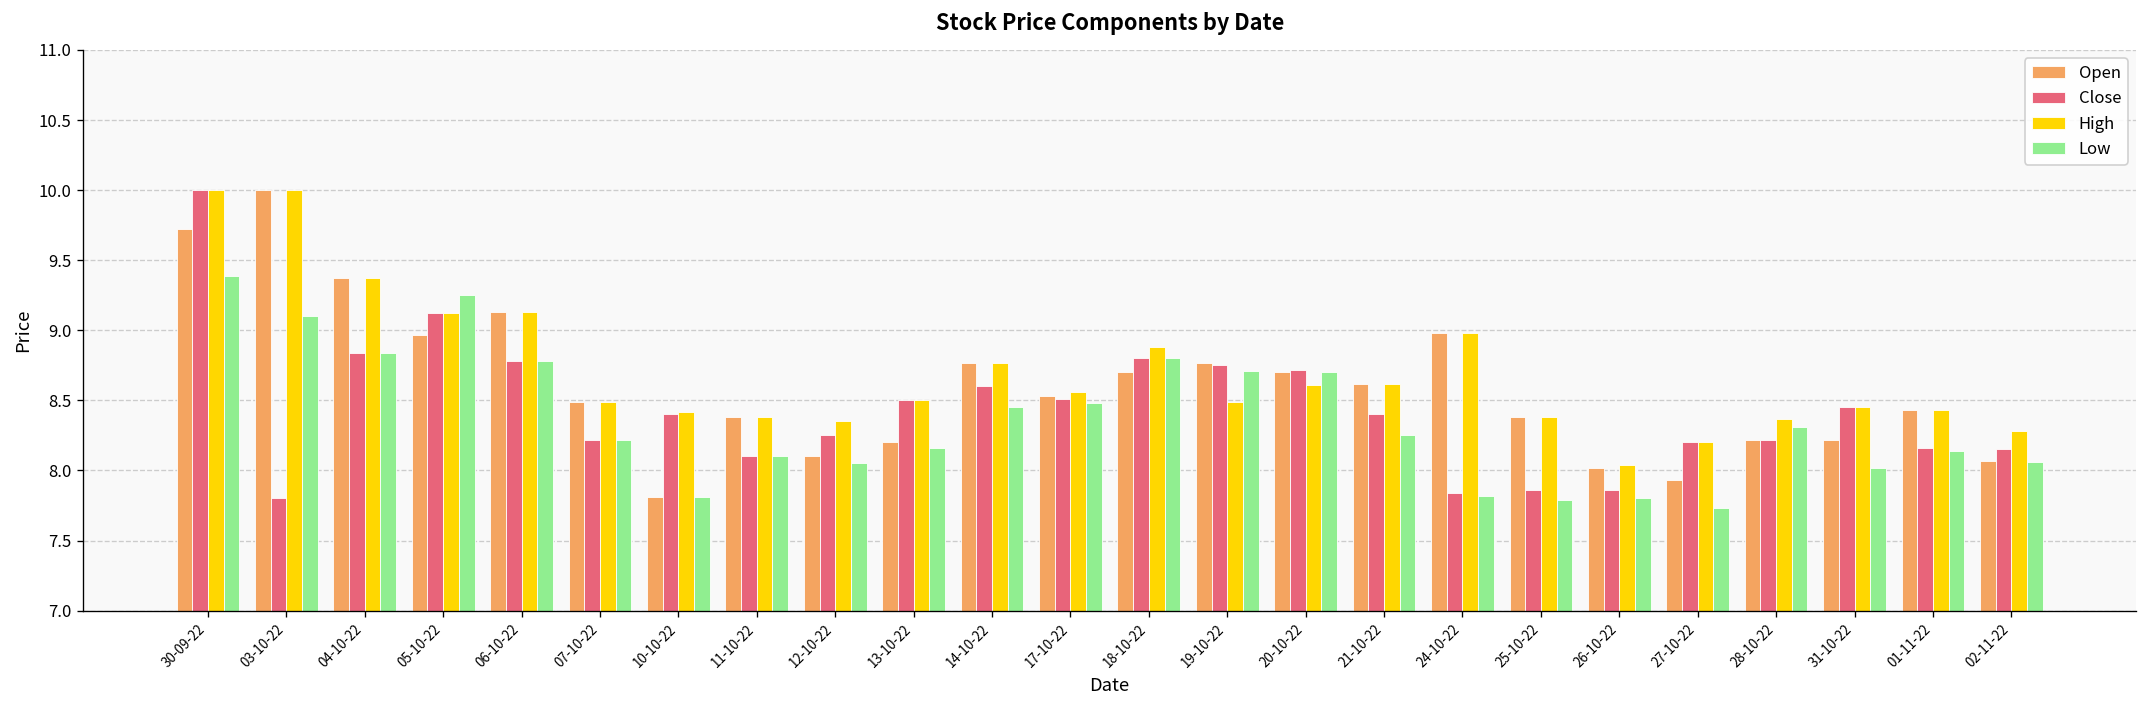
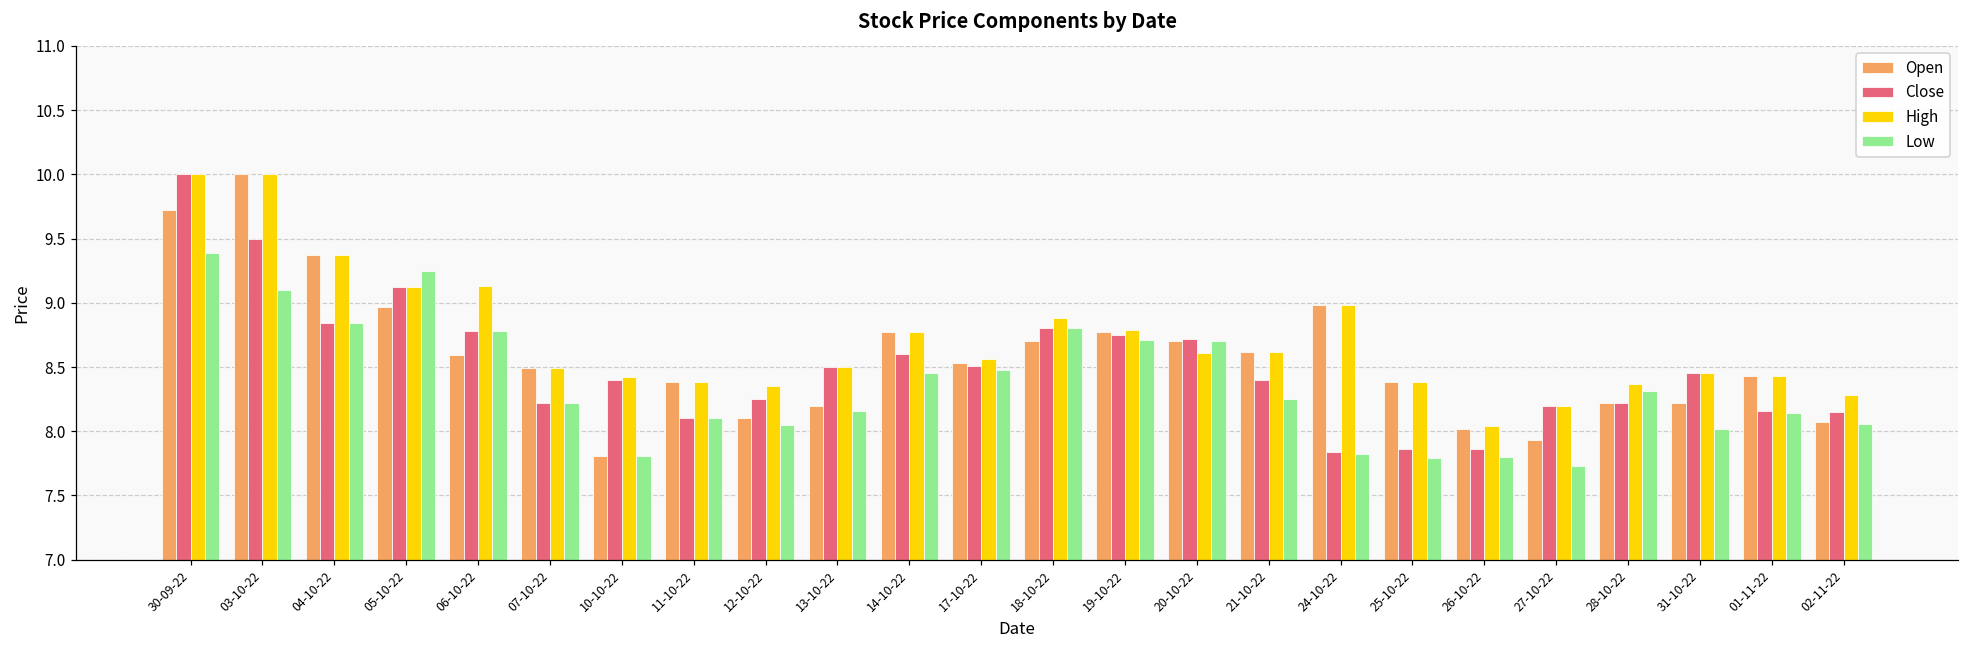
Close, 03-10-22: 7.8 -> 9.5
Open, 06-10-22: 9.13 -> 8.59
High, 19-10-22: 8.49 -> 8.79
